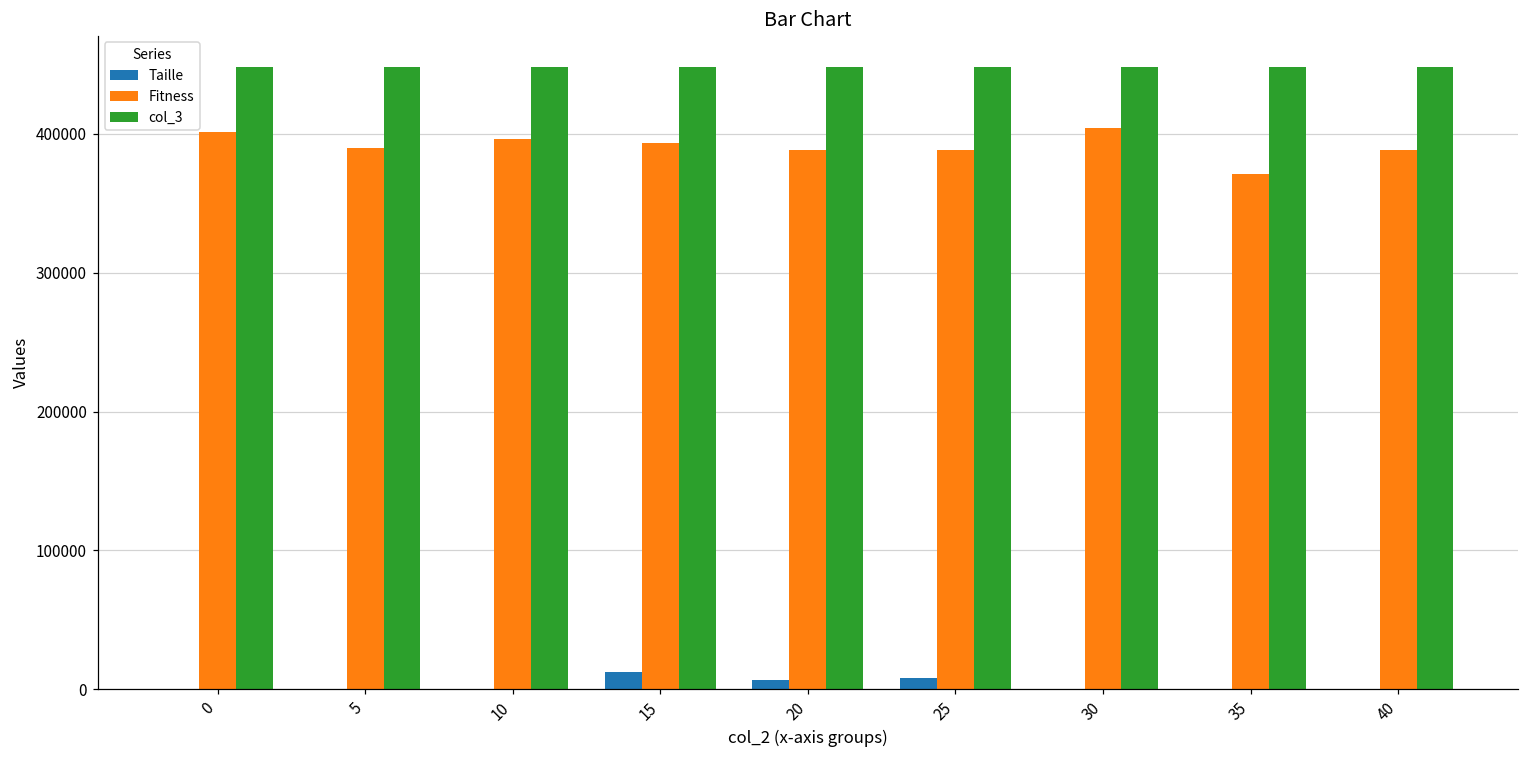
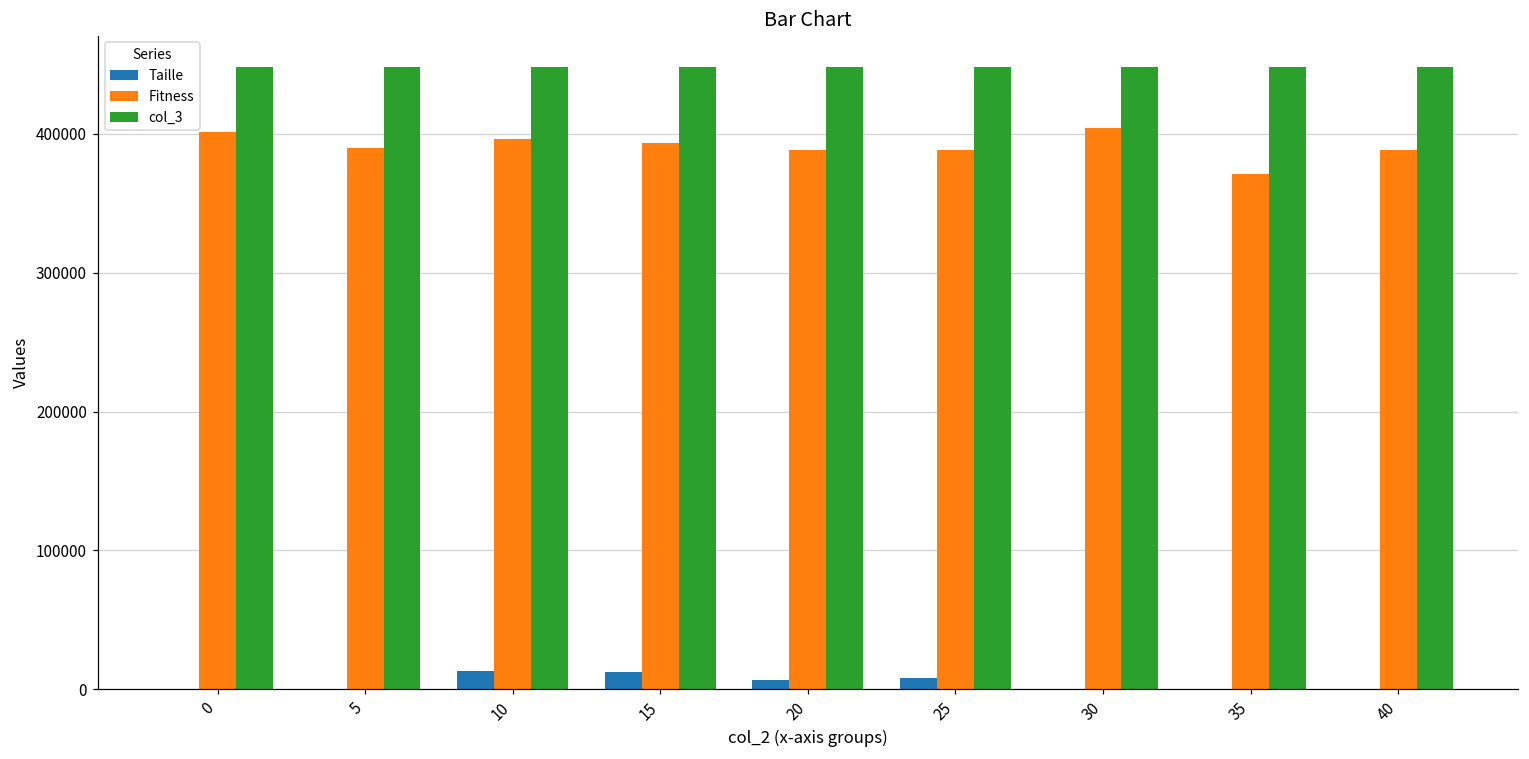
Taille, 10: 0 -> 13000
